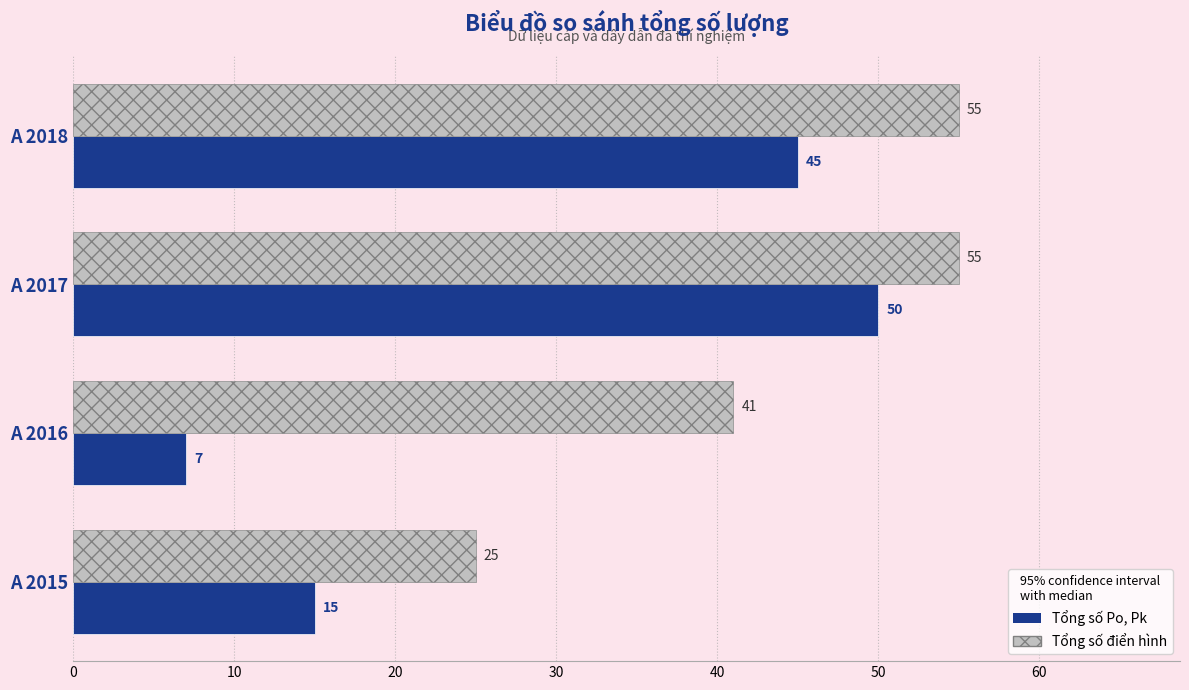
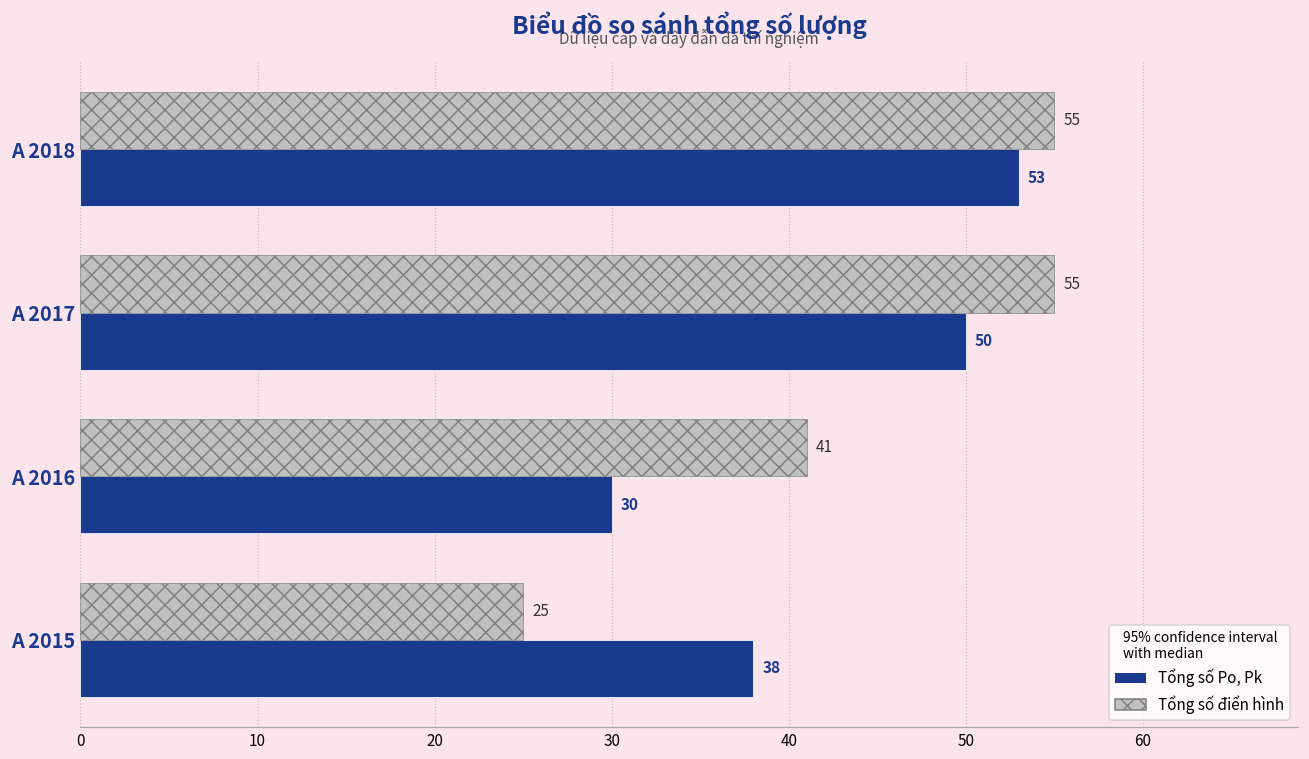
Tổng số Po, Pk, A 2018: 45 -> 53
Tổng số Po, Pk, A 2016: 7 -> 30
Tổng số Po, Pk, A 2015: 15 -> 38
